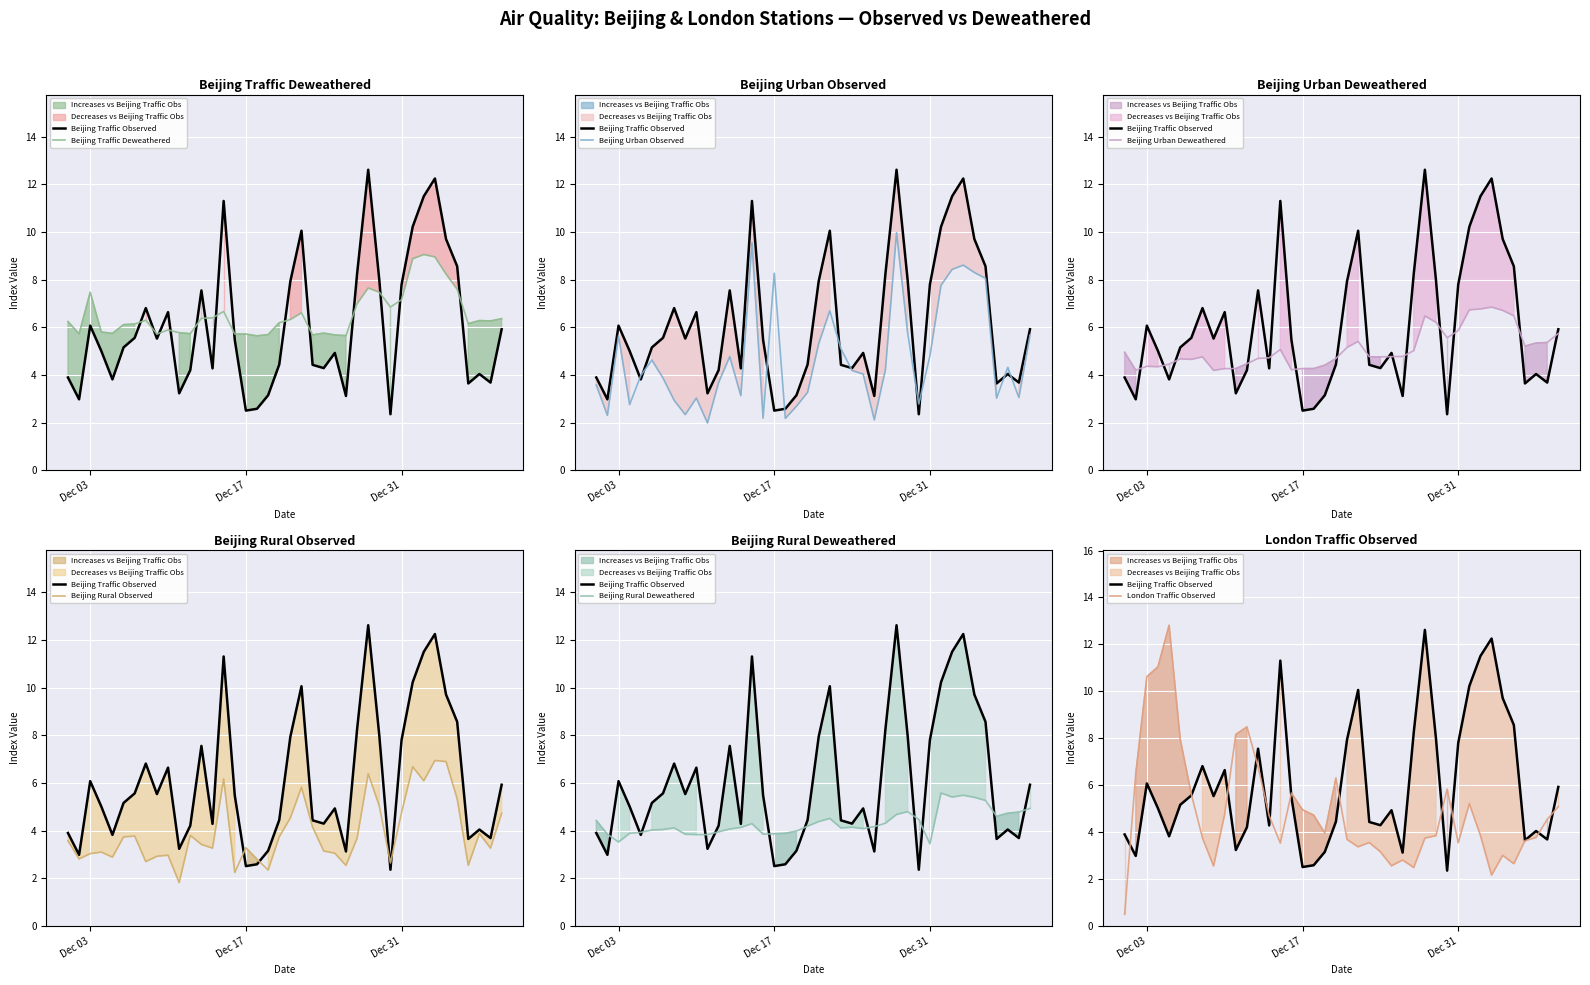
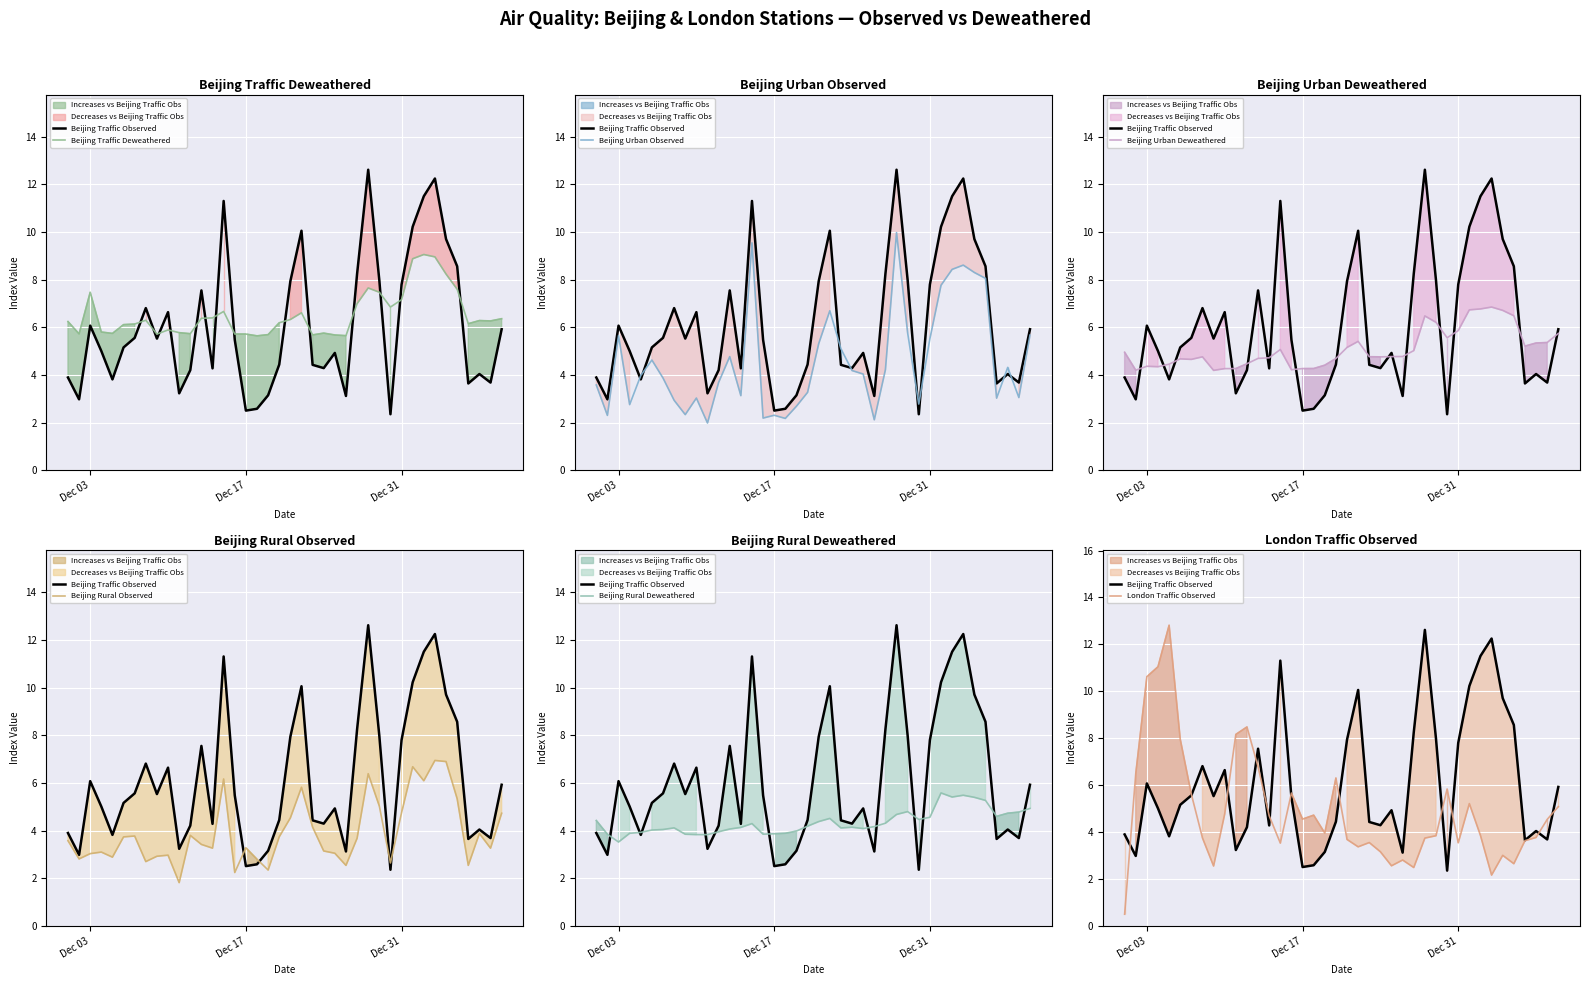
Beijing Urban Observed, Beijing Urban Observed, Dec 17: 8.3 -> 2.3
Beijing Urban Observed, Beijing Urban Observed, Dec 31: 4.8 -> 5.5
Beijing Rural Deweathered, Beijing Rural Deweathered, Dec 31: 3.4 -> 4.6
London Traffic Observed, London Traffic Observed, Dec 17: 5.0 -> 4.6
